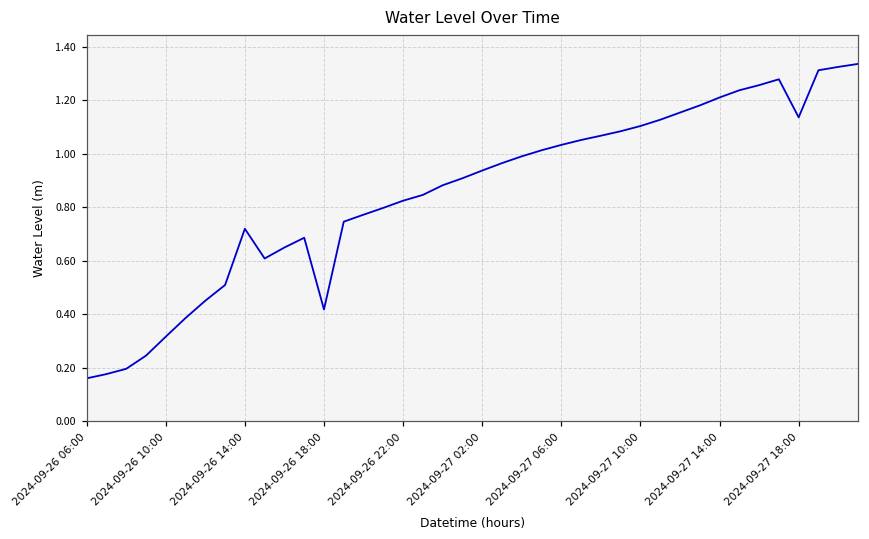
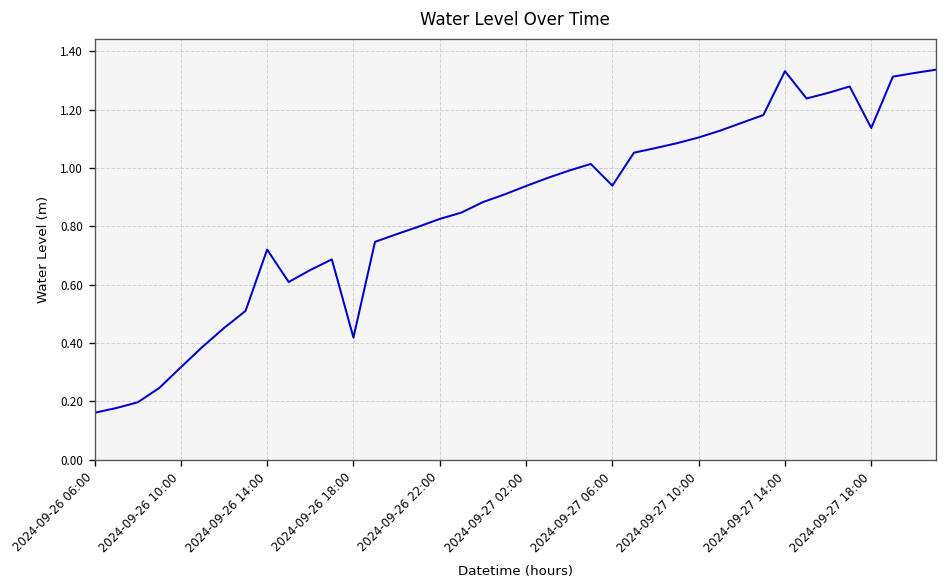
2024-09-27 06:00: 1.03 -> 0.94
2024-09-27 14:00: 1.21 -> 1.33
